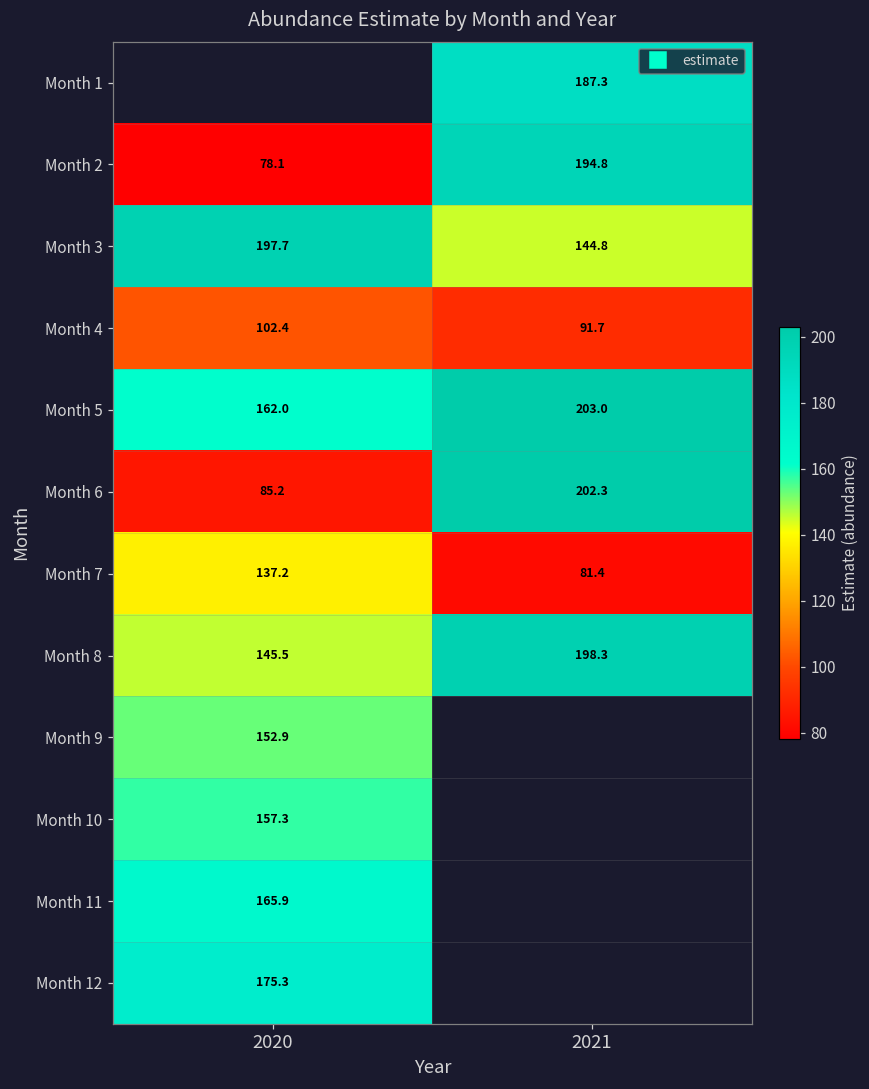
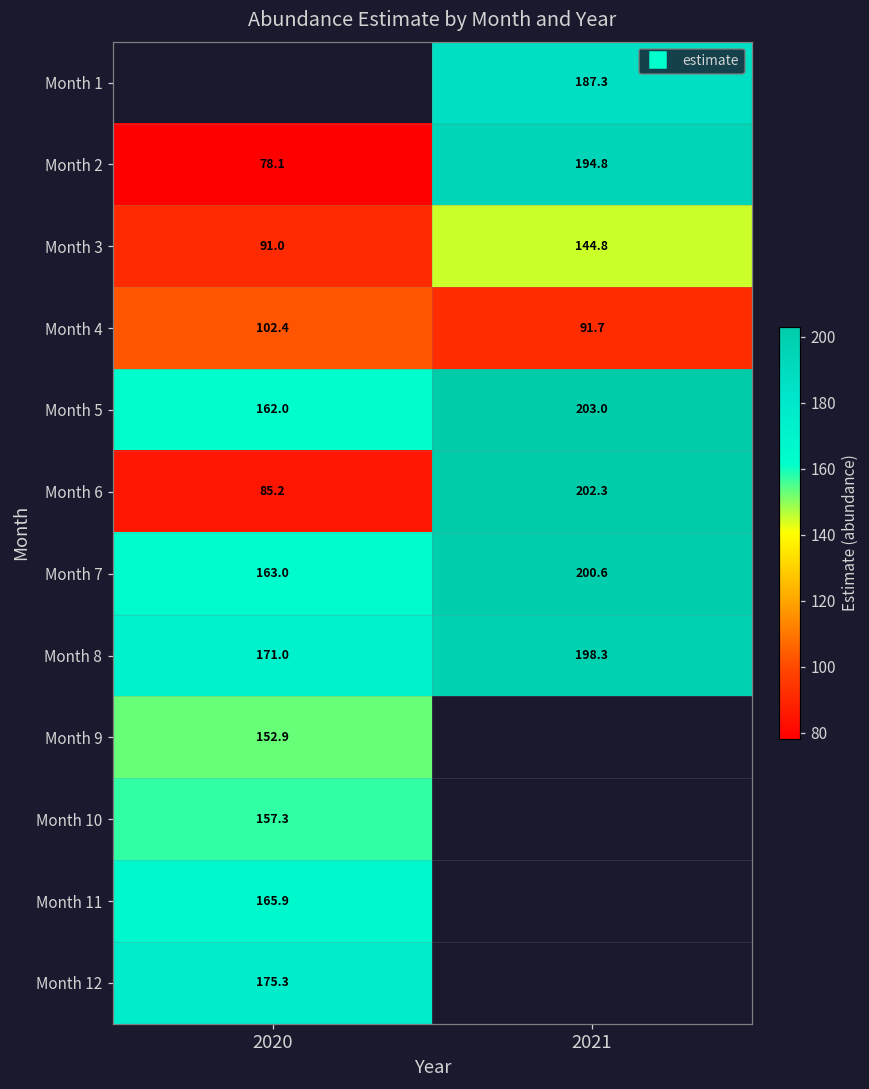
Month 3, 2020: 197.7 -> 91.0
Month 7, 2020: 137.2 -> 163.0
Month 7, 2021: 81.4 -> 200.6
Month 8, 2020: 145.5 -> 171.0
